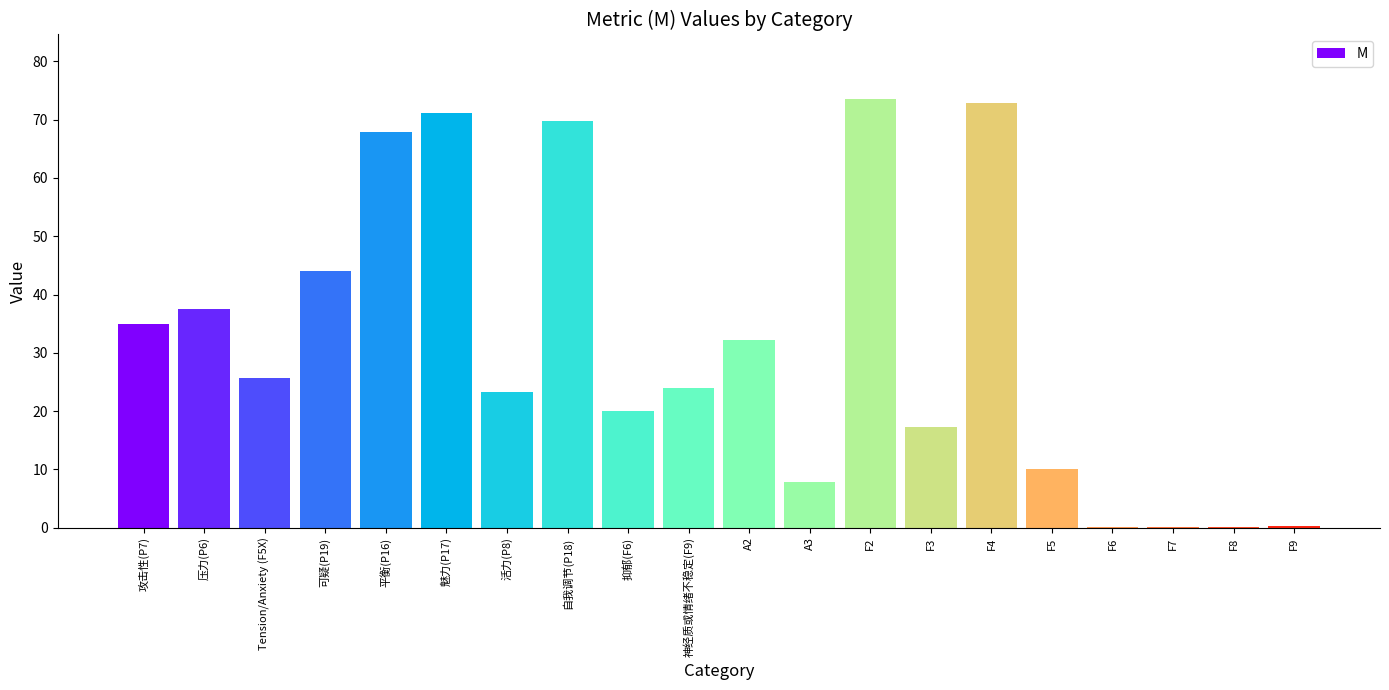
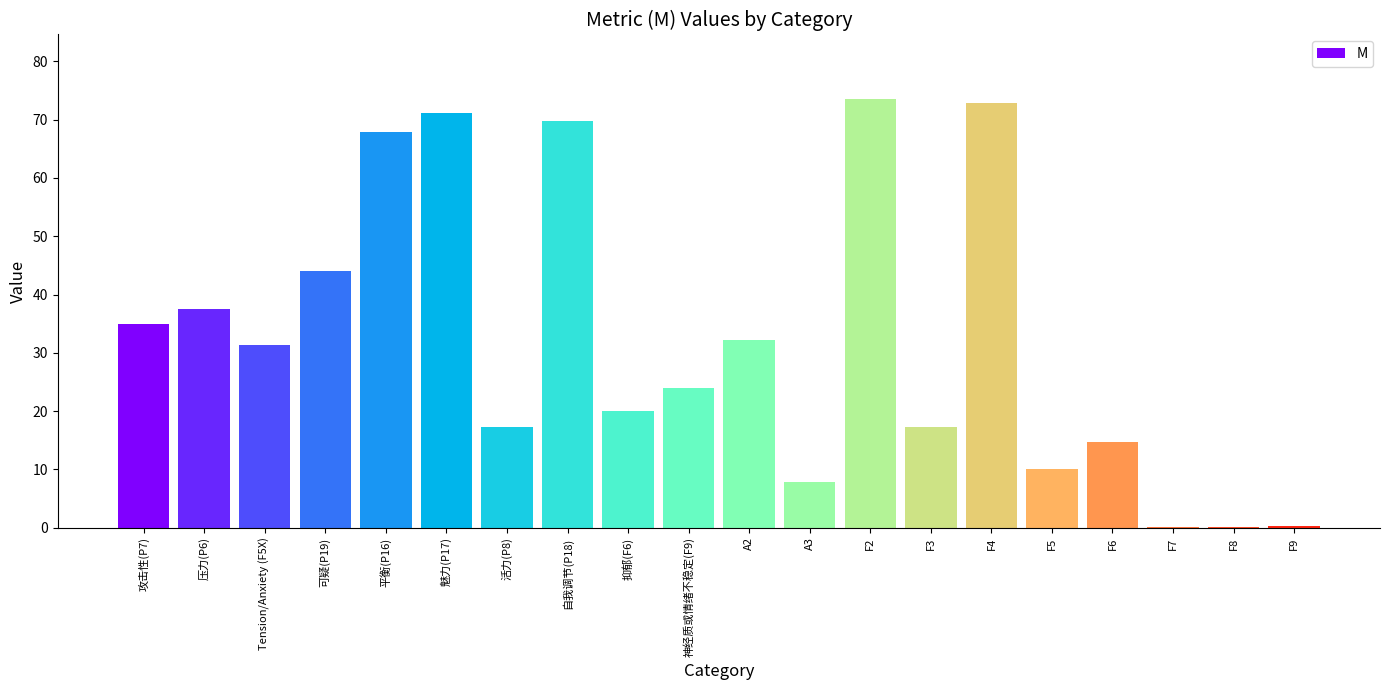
Tension/Anxiety (F5X): 26 -> 31
活力(P8): 23 -> 17
F6: 0 -> 15
